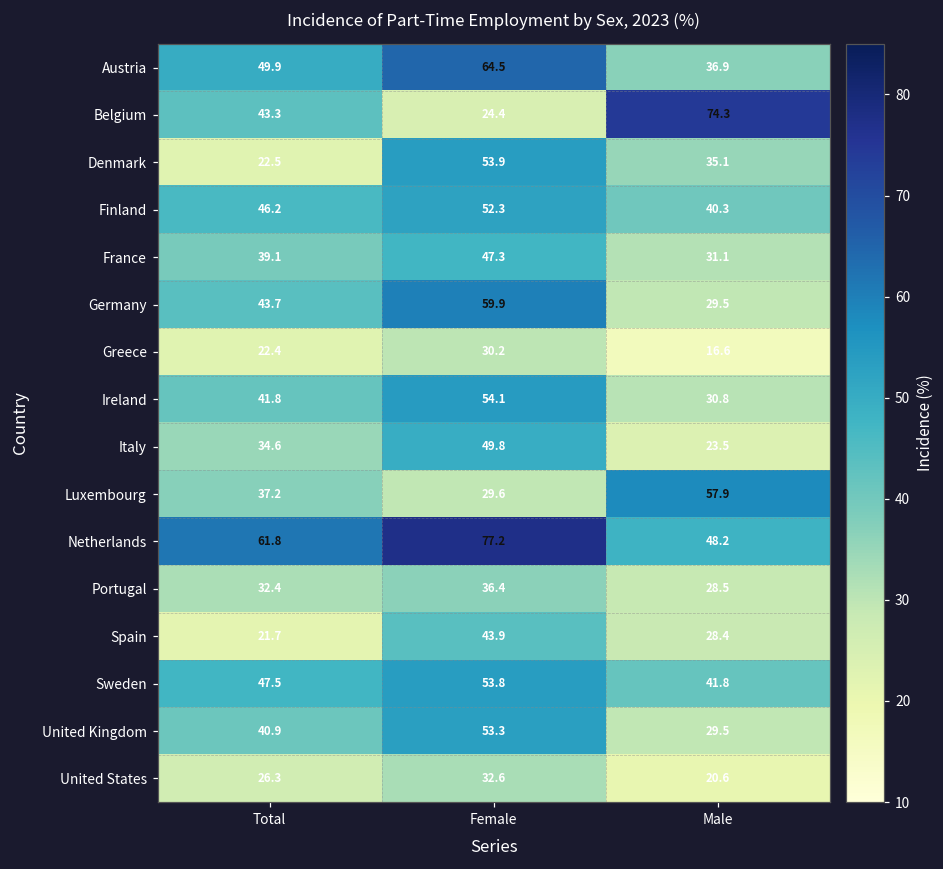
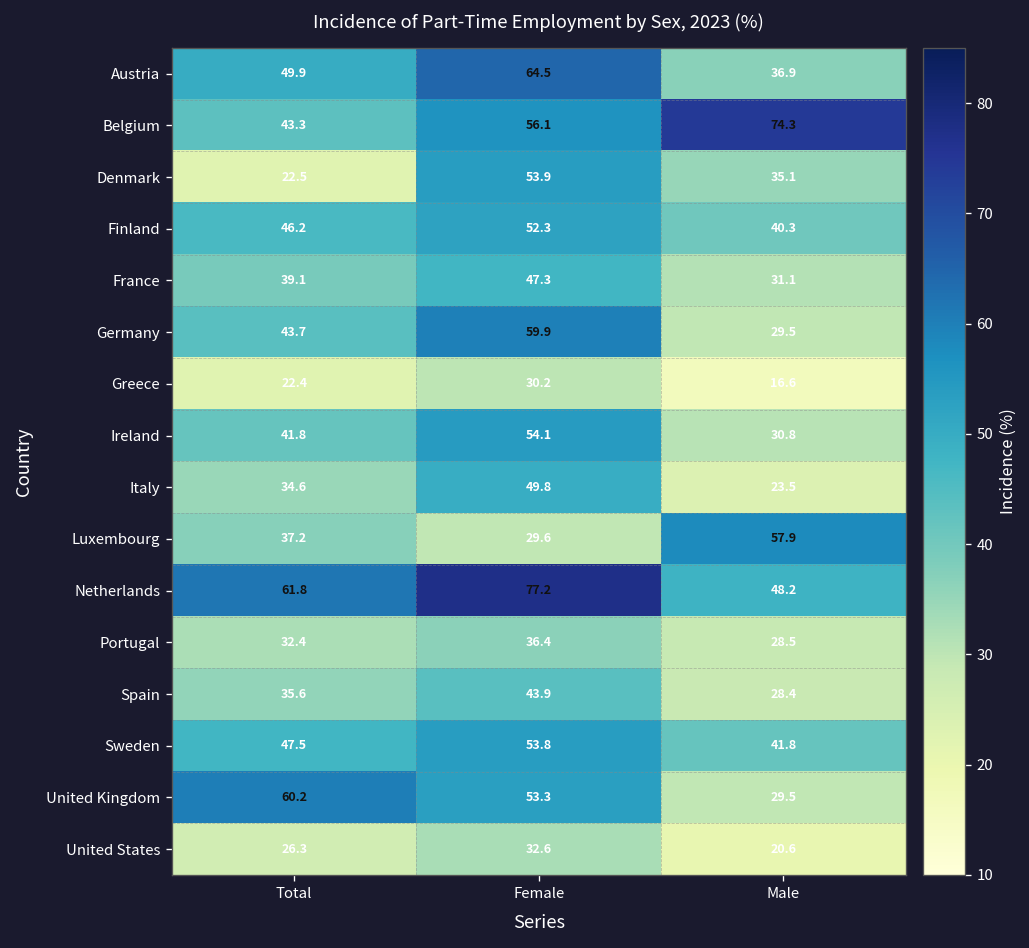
Belgium, Female: 24.4 -> 56.1
Spain, Total: 21.7 -> 35.6
United Kingdom, Total: 40.9 -> 60.2
